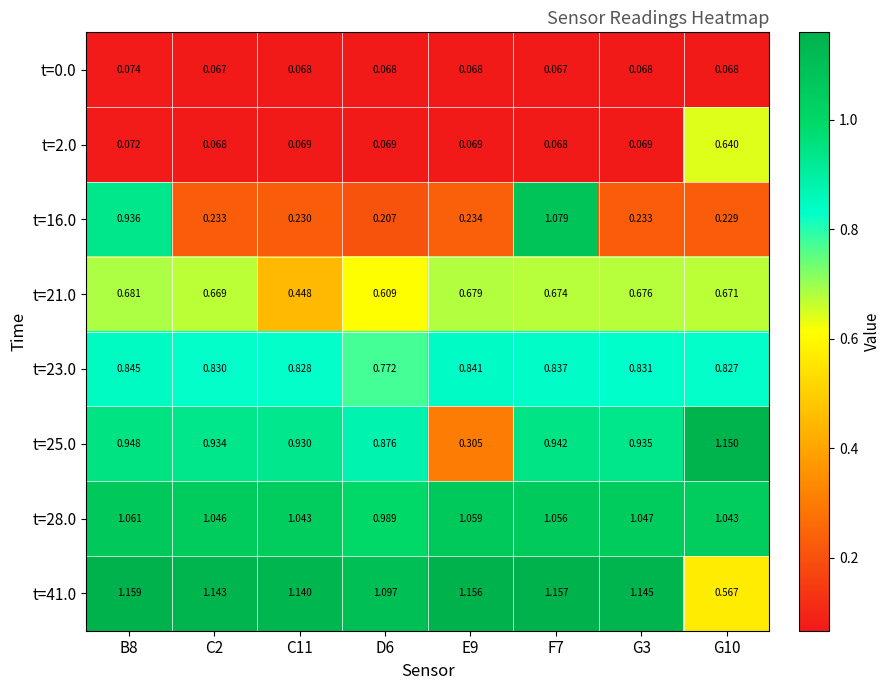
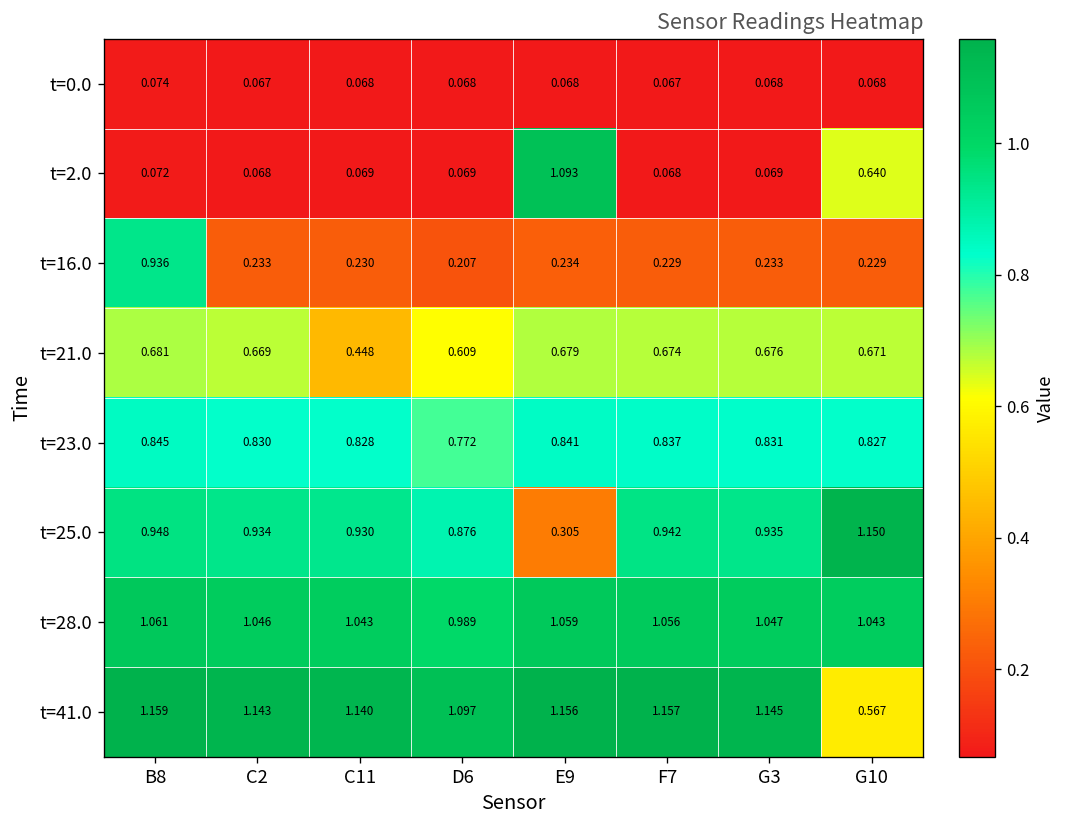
t=2.0, E9: 0.069 -> 1.093
t=16.0, F7: 1.079 -> 0.229
